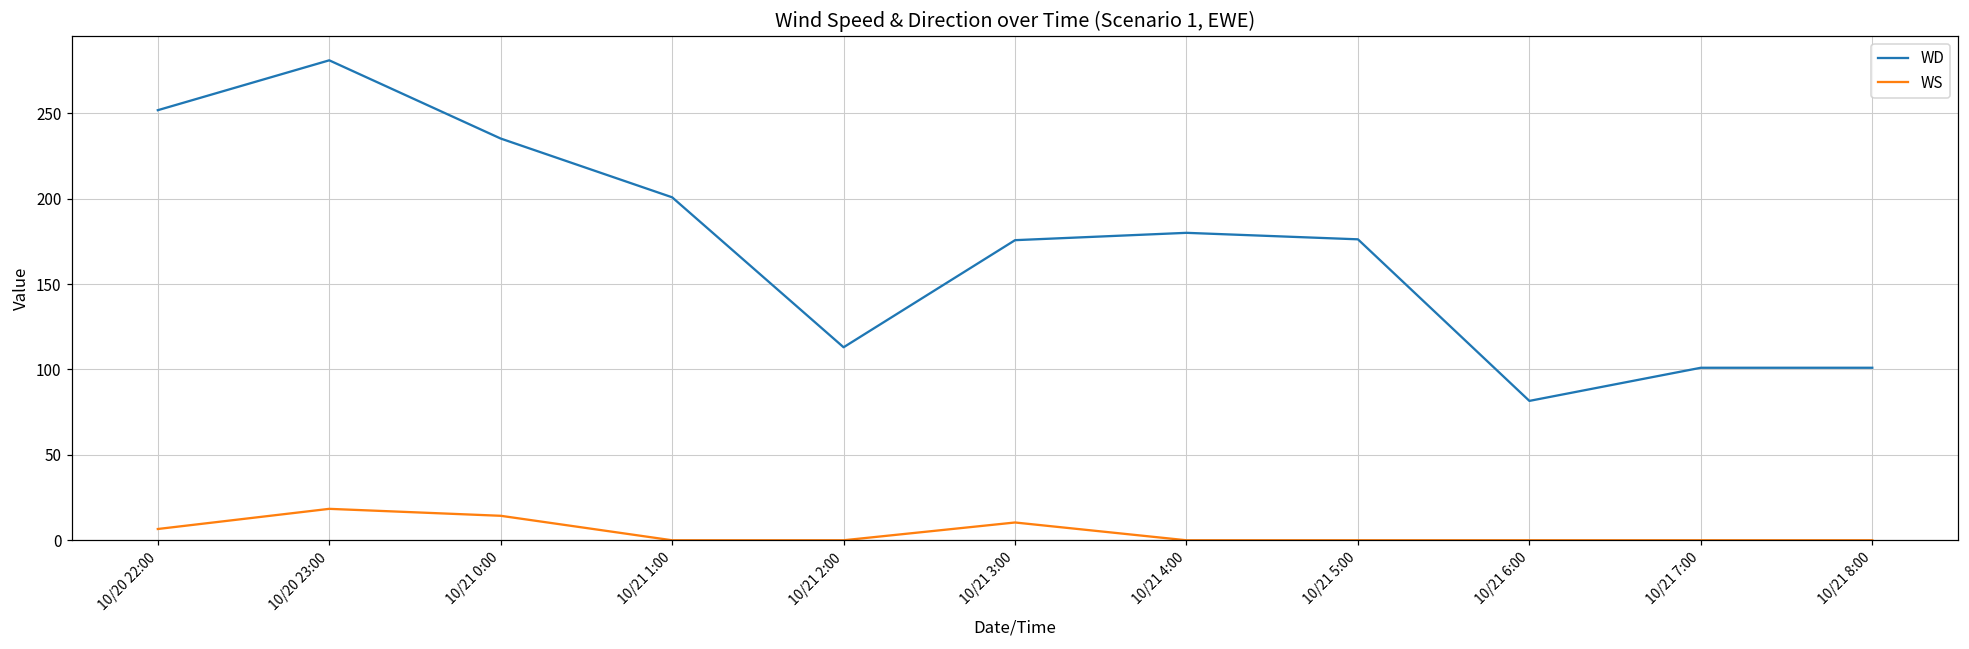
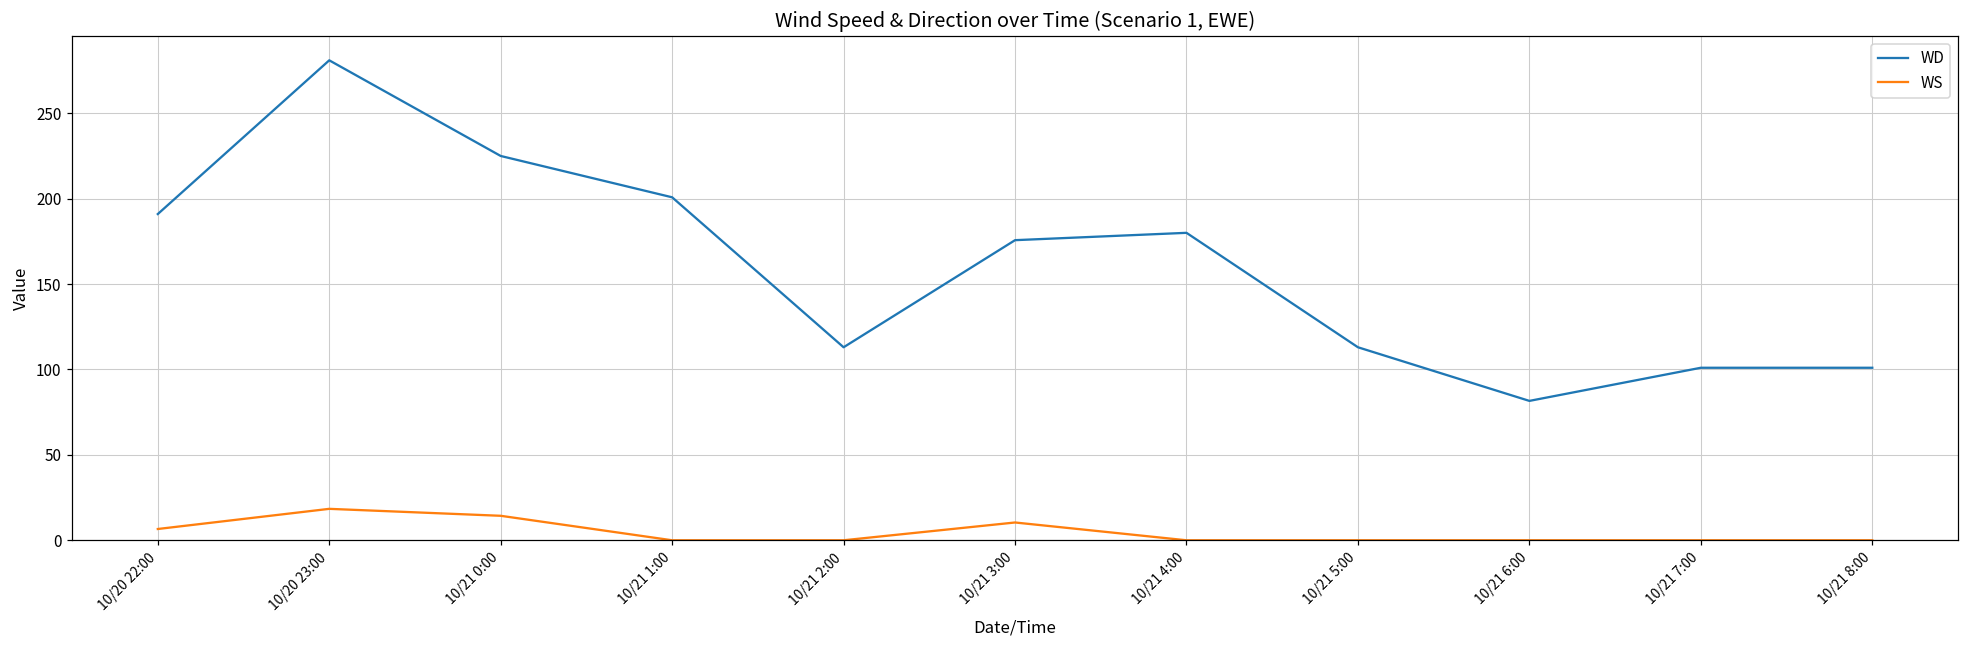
WD, 10/20 22:00: 252 -> 191
WD, 10/21 0:00: 235 -> 225
WD, 10/21 5:00: 176 -> 113
